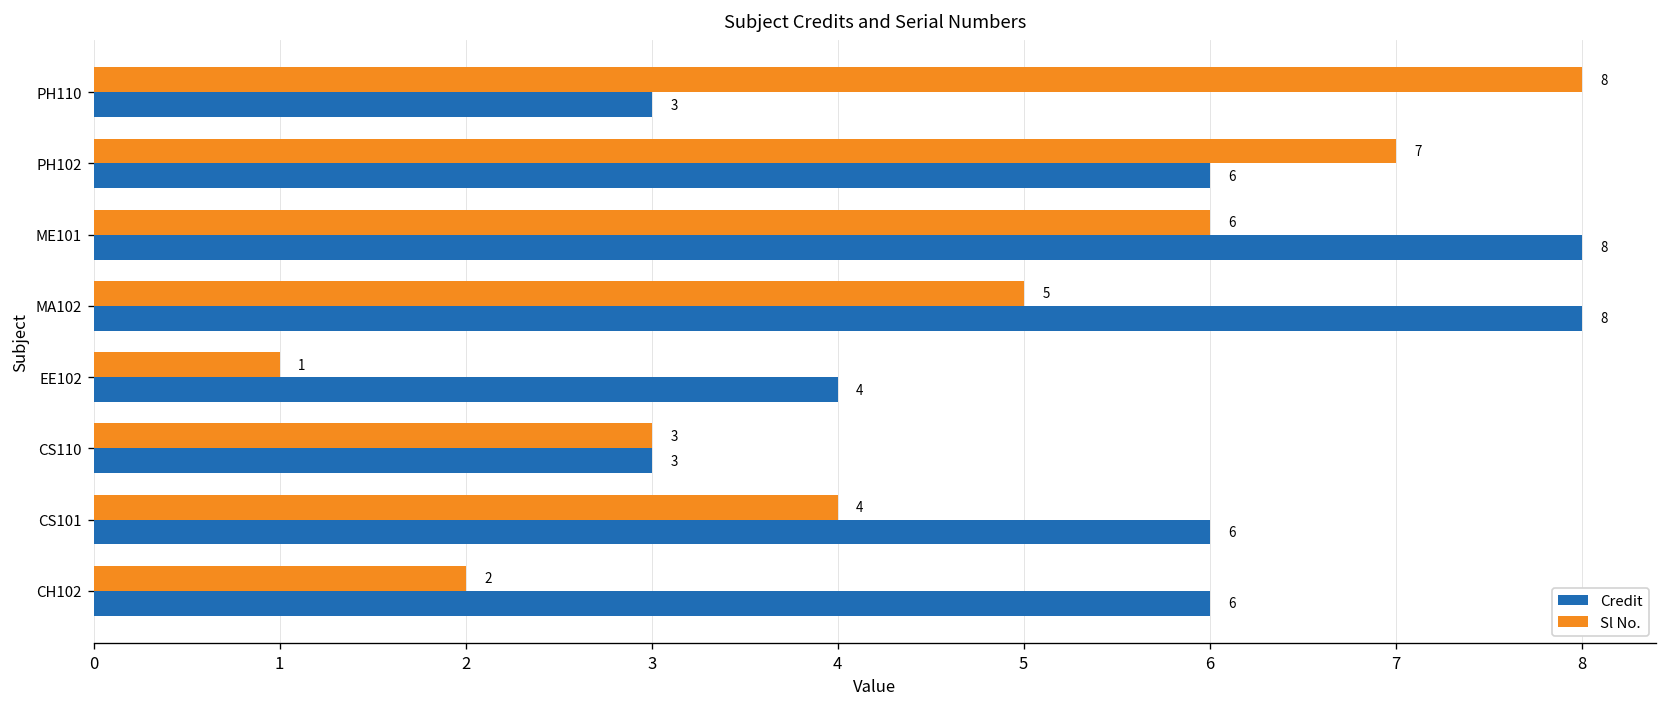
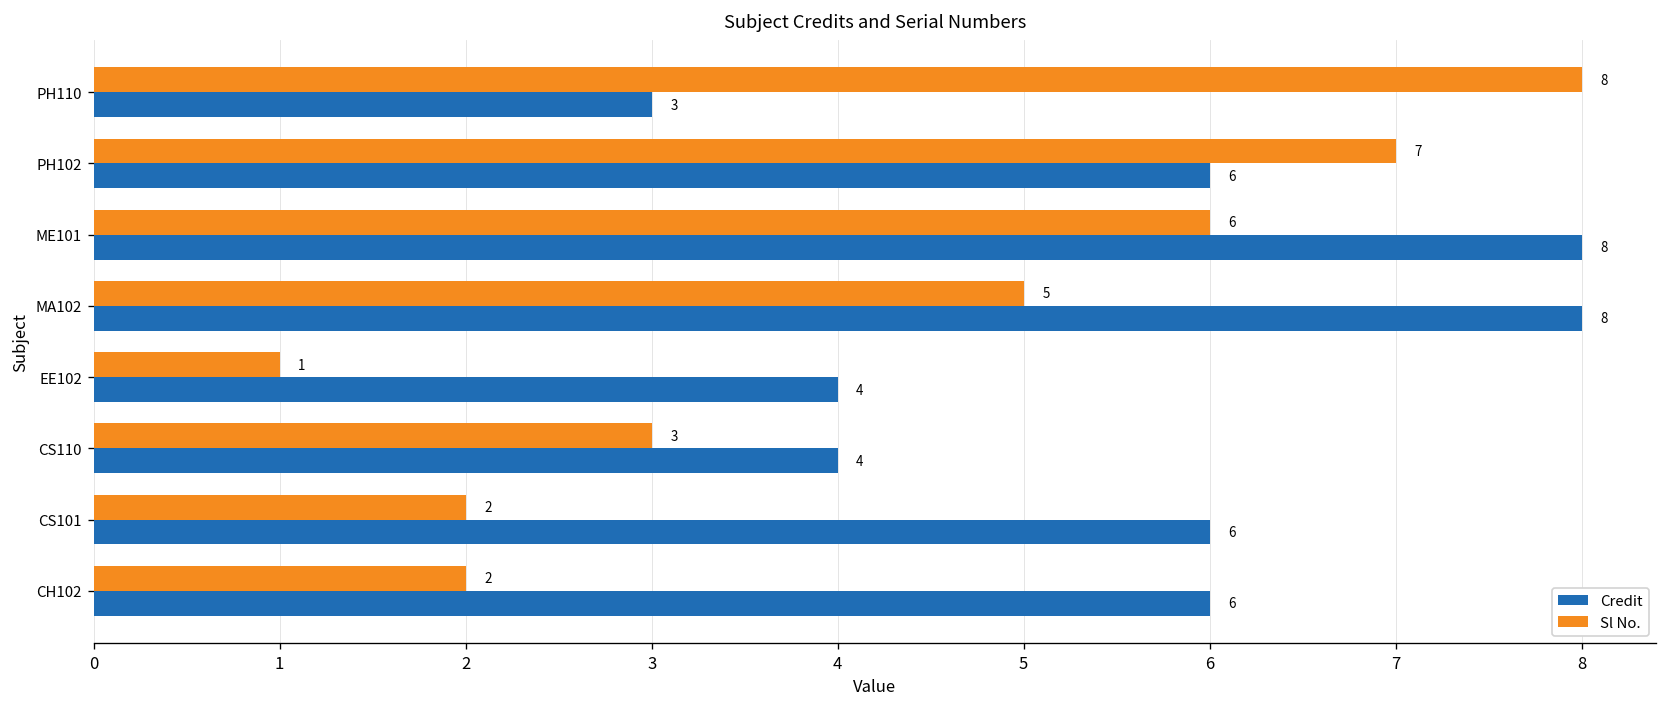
Credit, CS110: 3 -> 4
Sl No., CS101: 4 -> 2
